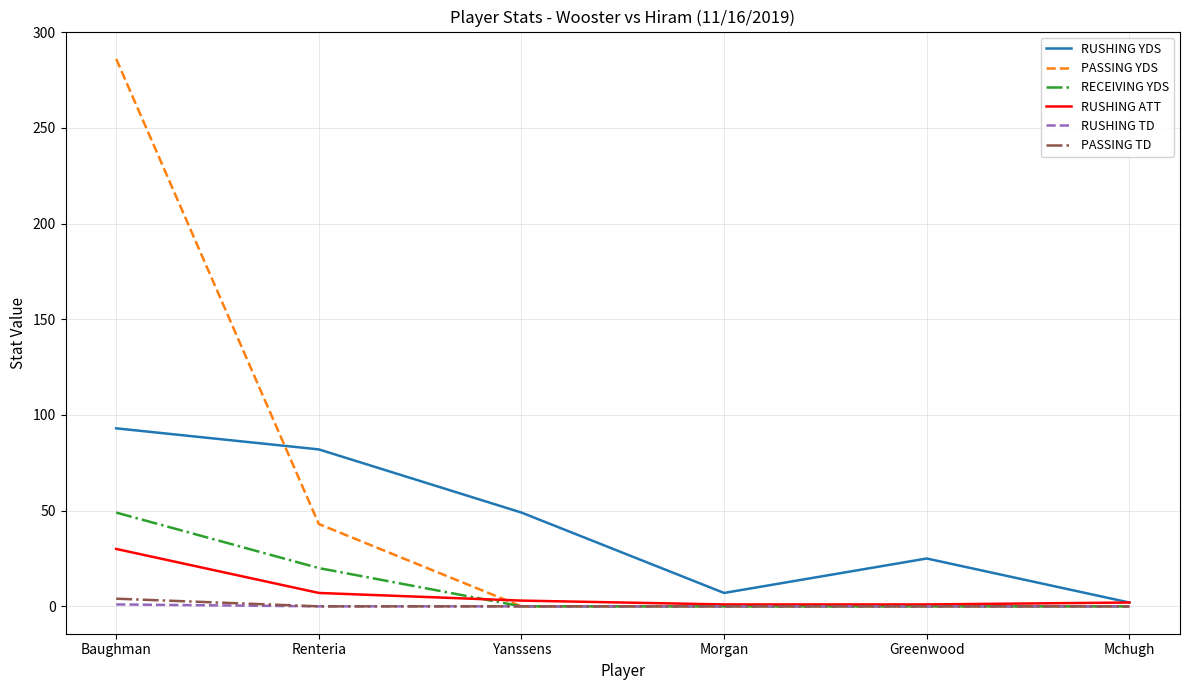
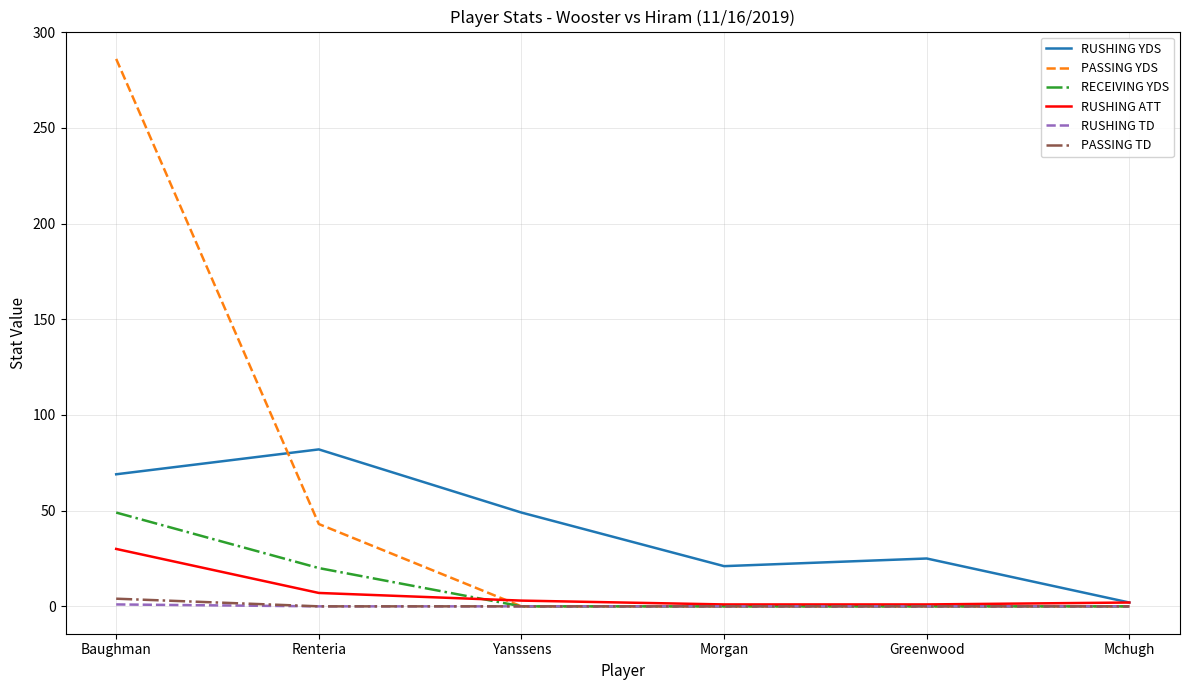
RUSHING YDS, Baughman: 93 -> 69
RUSHING YDS, Morgan: 7 -> 21
